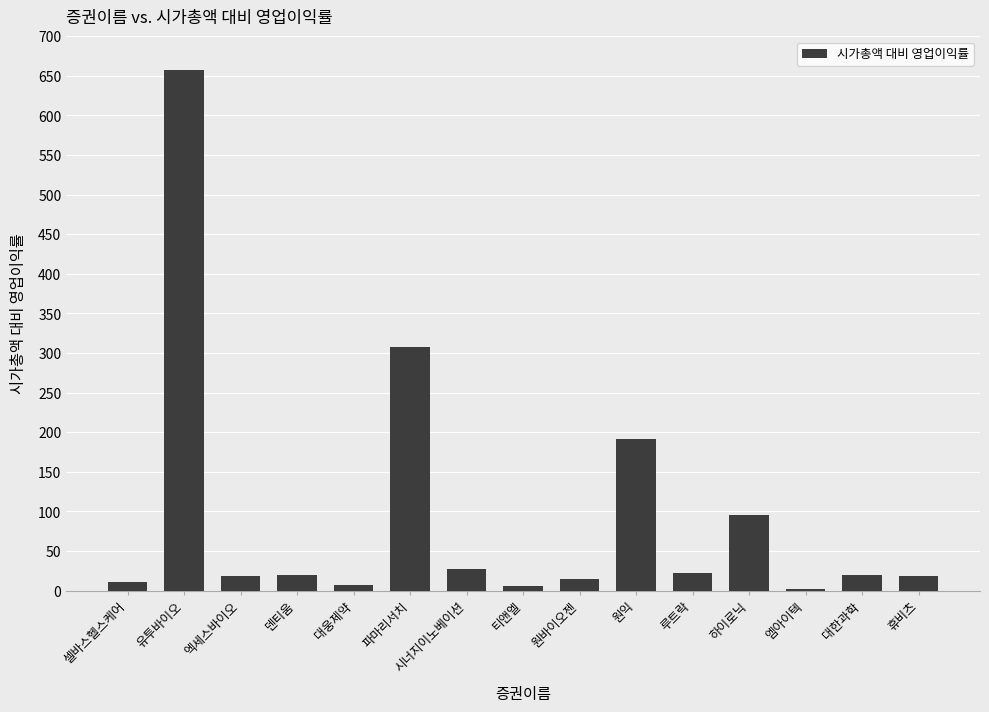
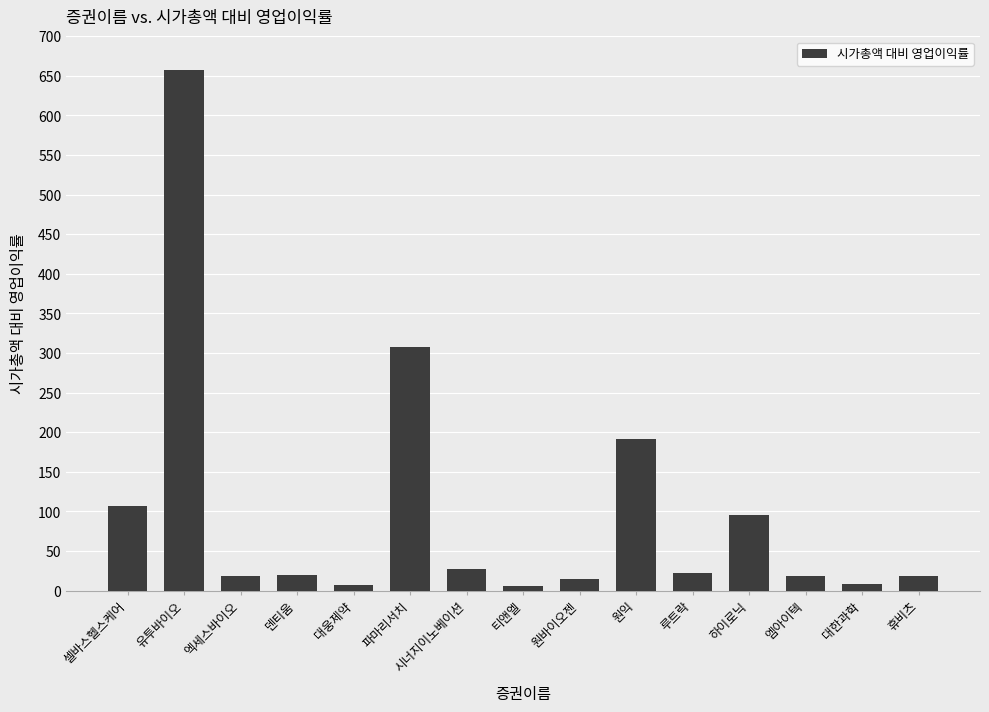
셀바스헬스케어: 10 -> 110
엠아이텍: 0 -> 20
대한과학: 20 -> 10
